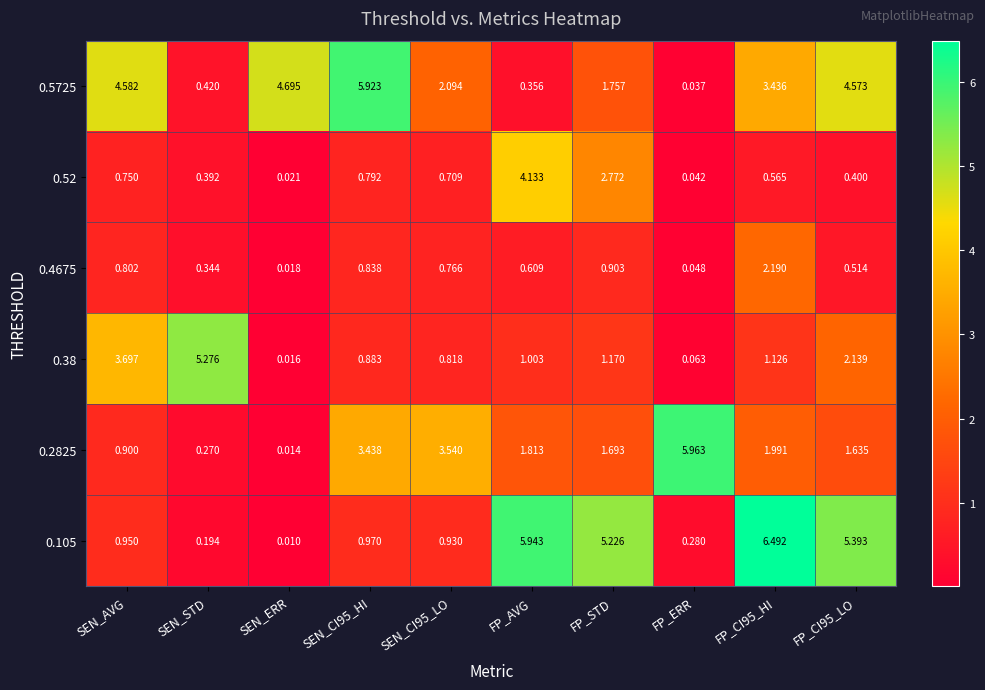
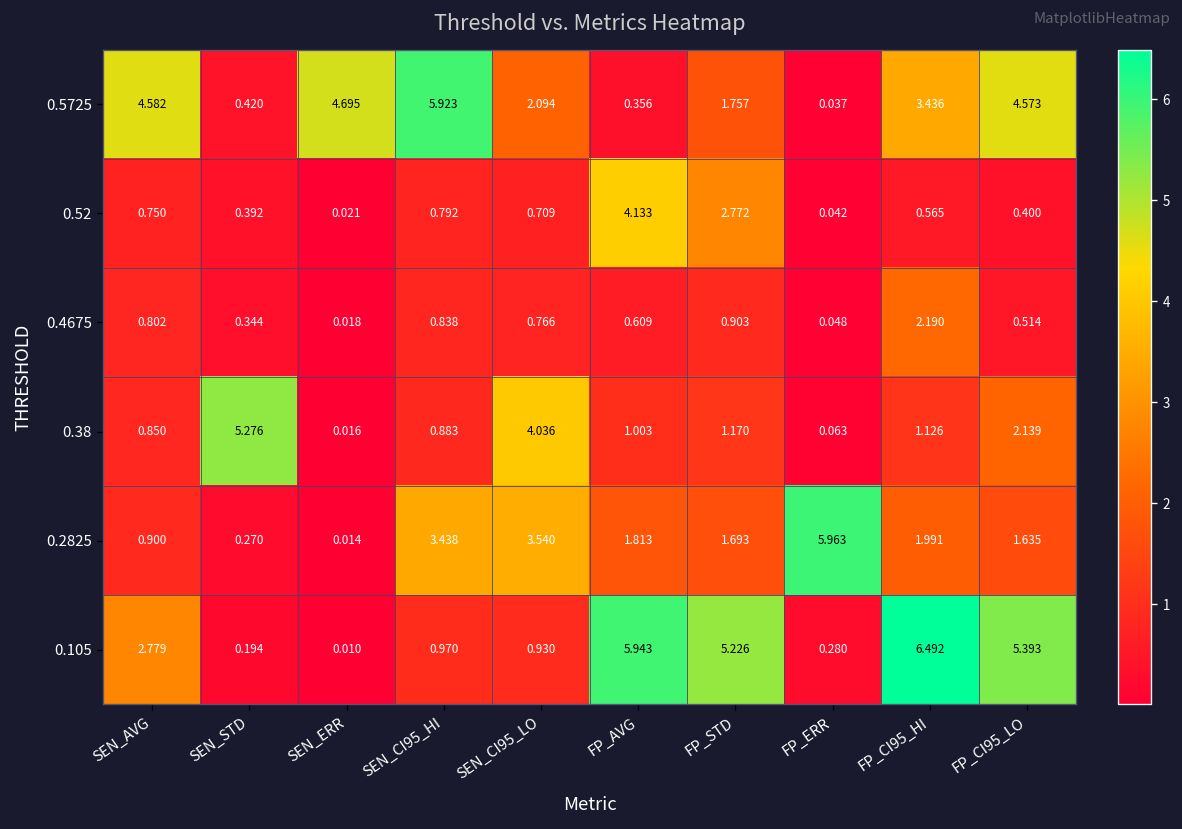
0.38, SEN_AVG: 3.697 -> 0.850
0.38, SEN_CI95_LO: 0.818 -> 4.036
0.105, SEN_AVG: 0.950 -> 2.779
